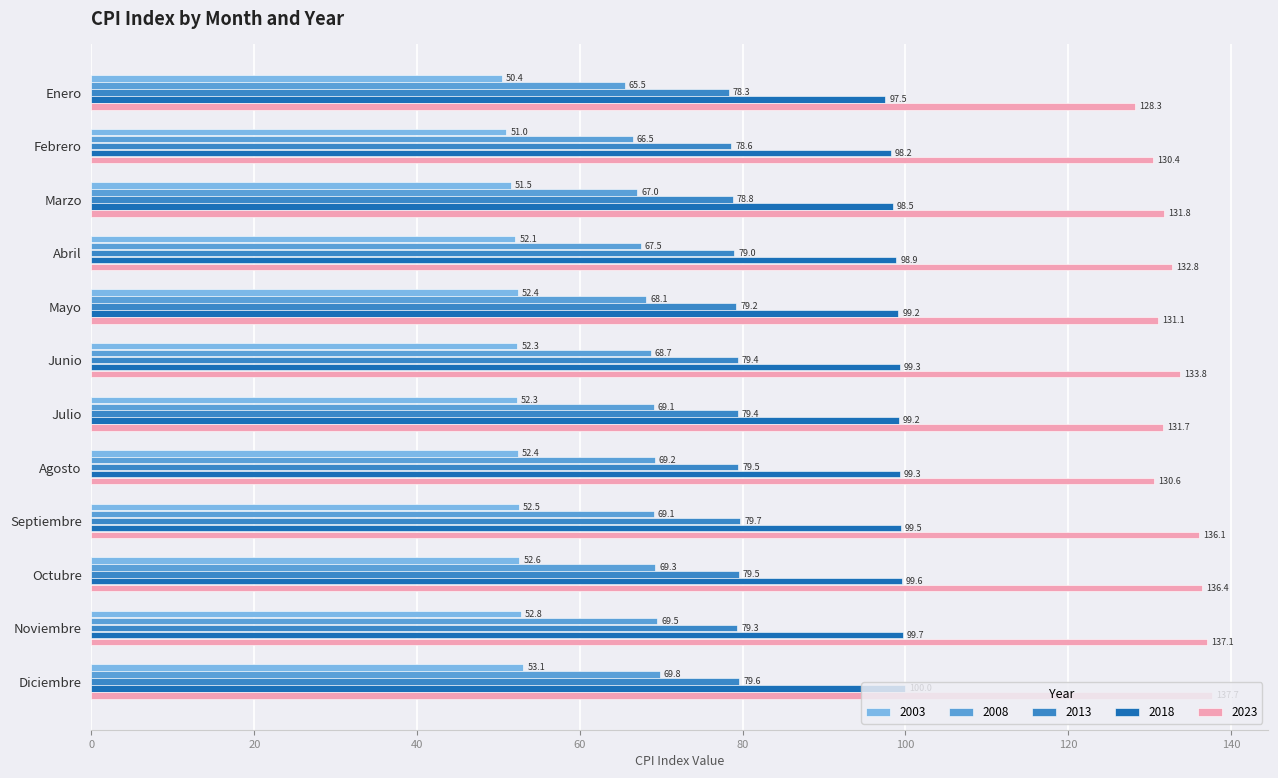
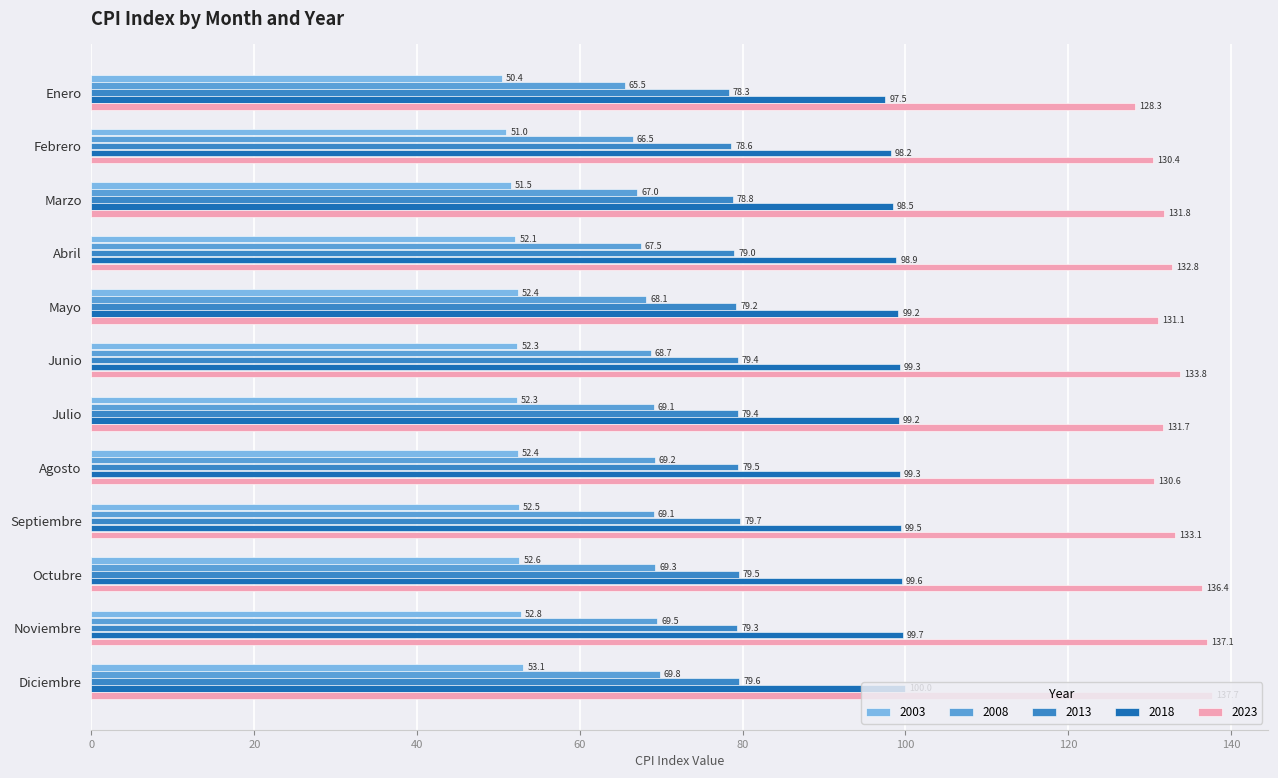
2023, Septiembre: 136.1 -> 133.1
